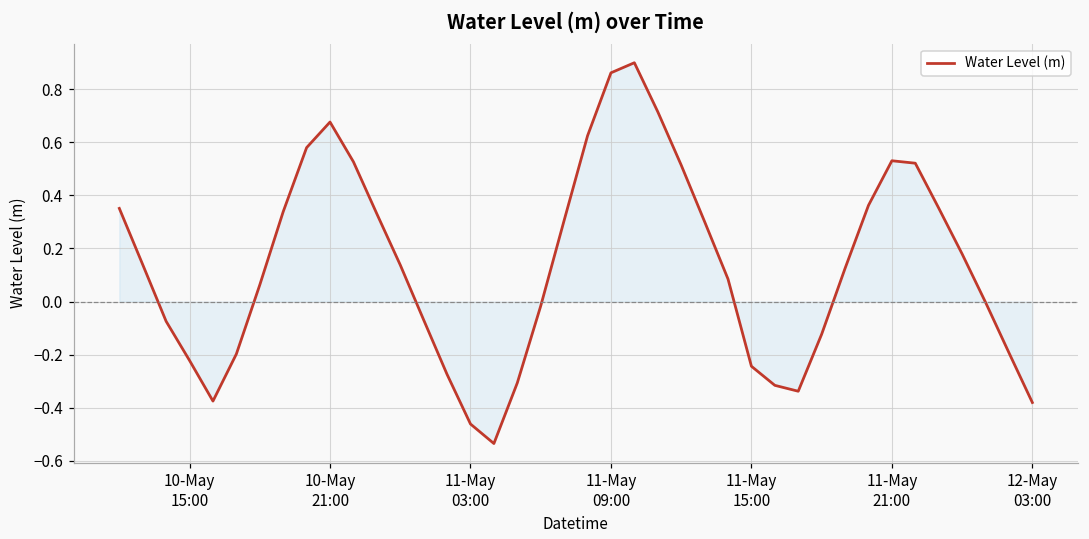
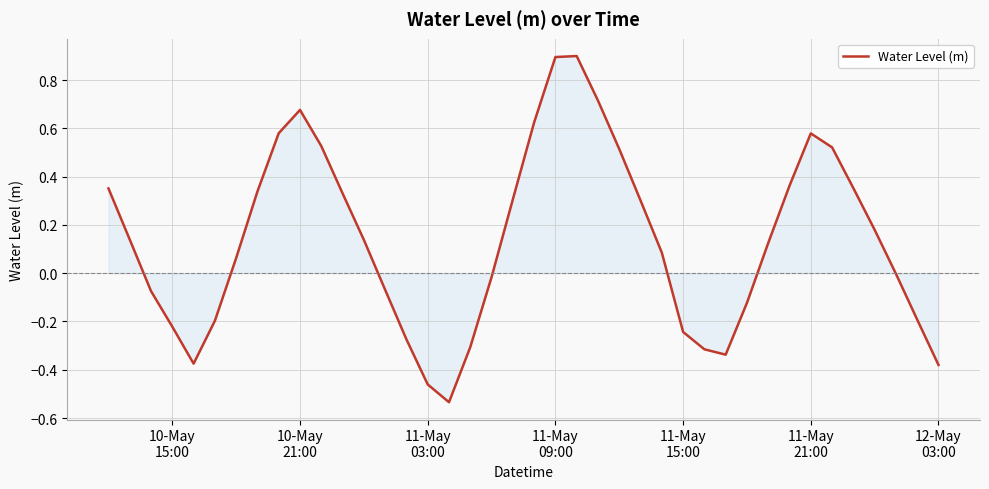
Water Level (m), 11-May 09:00: 0.86 -> 0.90
Water Level (m), 11-May 21:00: 0.53 -> 0.58
